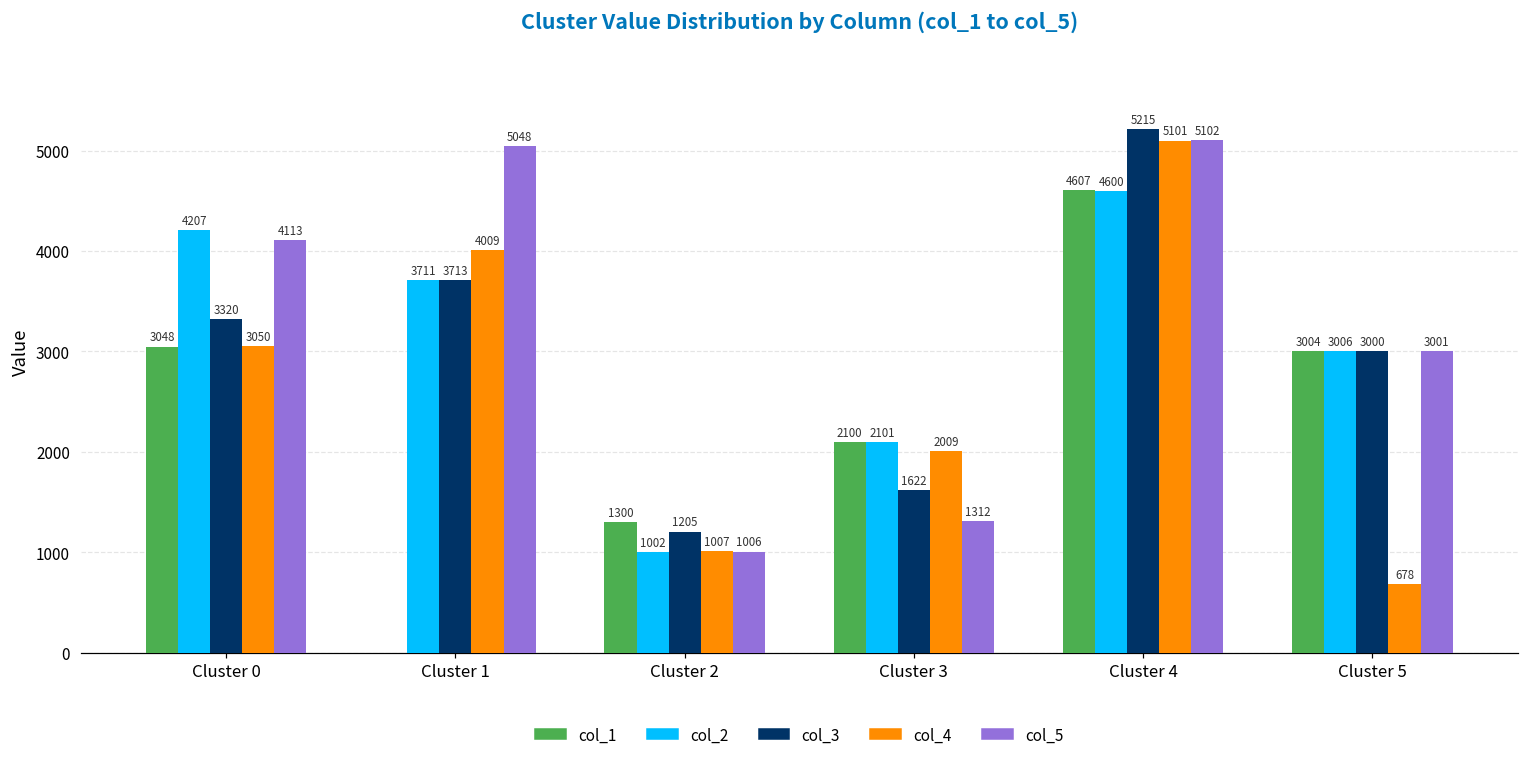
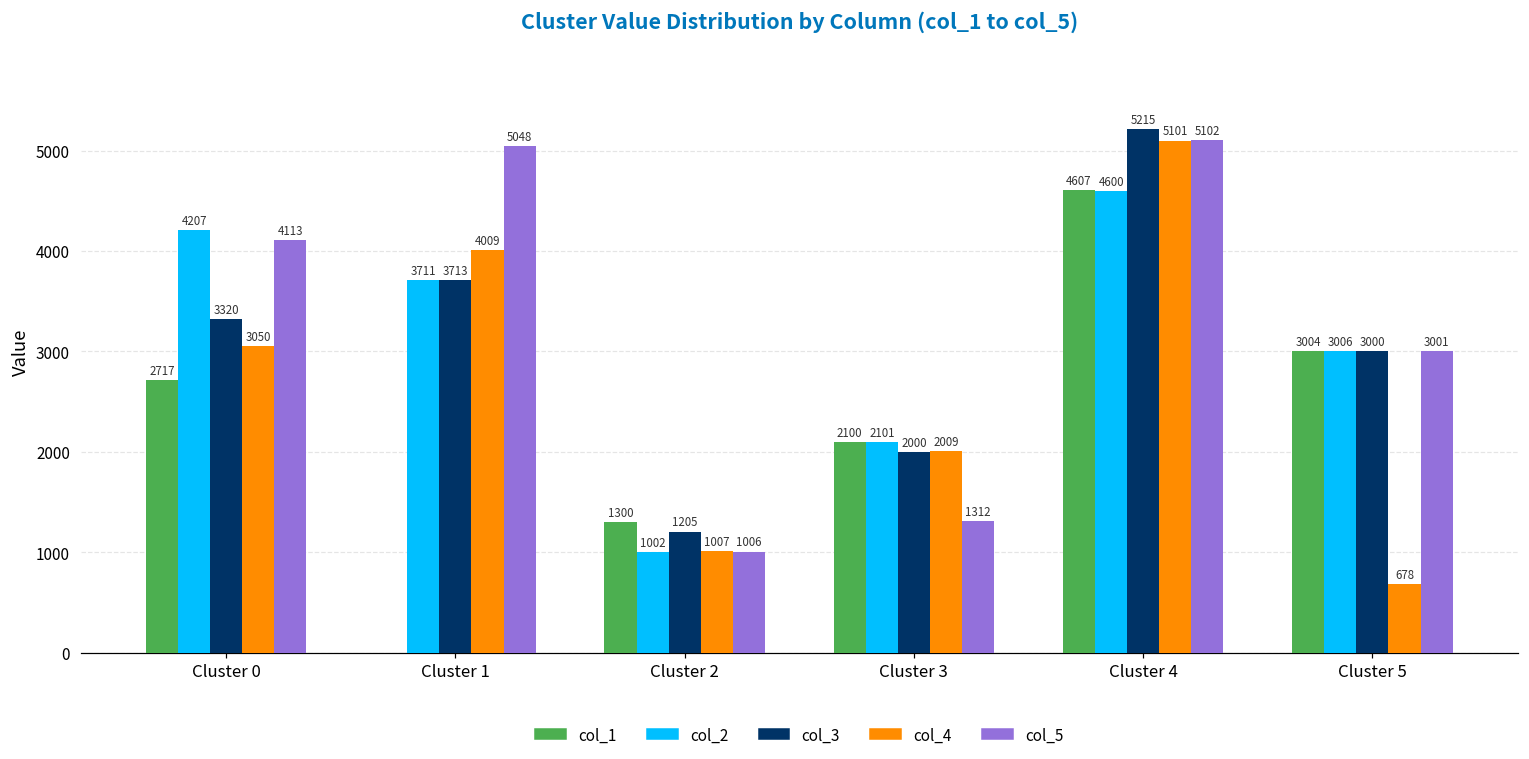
col_1, Cluster 0: 3048 -> 2717
col_3, Cluster 3: 1622 -> 2000
